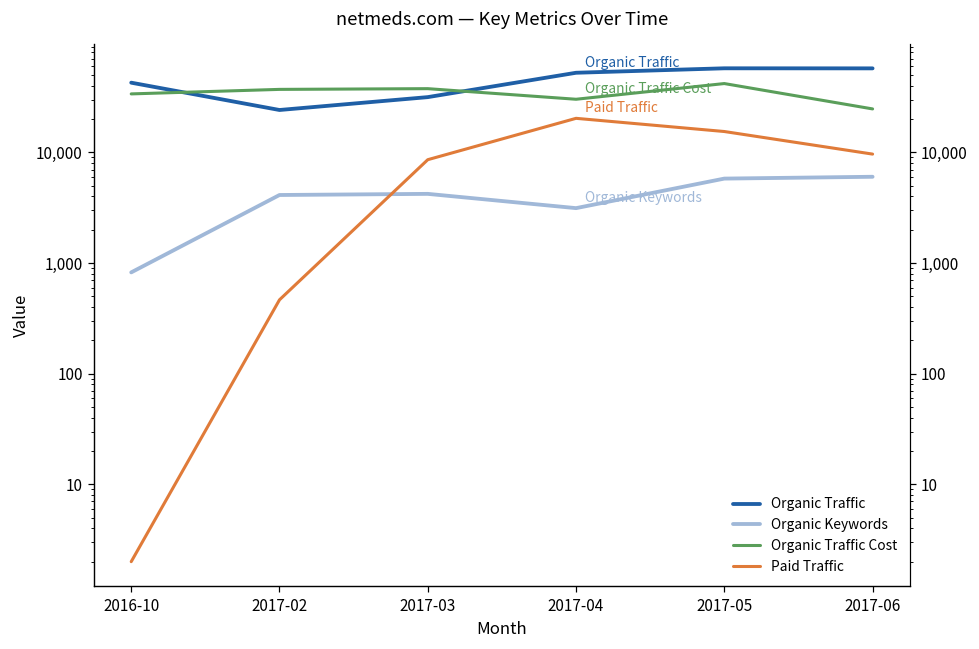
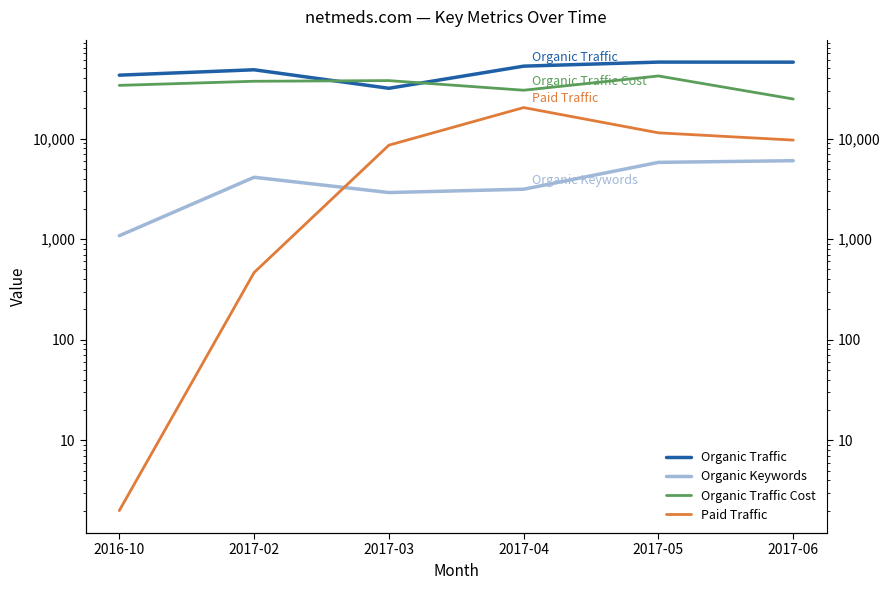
Organic Keywords, 2016-10: 800 -> 1,100
Organic Traffic, 2017-02: 24,000 -> 50,000
Organic Keywords, 2017-03: 4,200 -> 2,900
Paid Traffic, 2017-05: 15,000 -> 11,000
